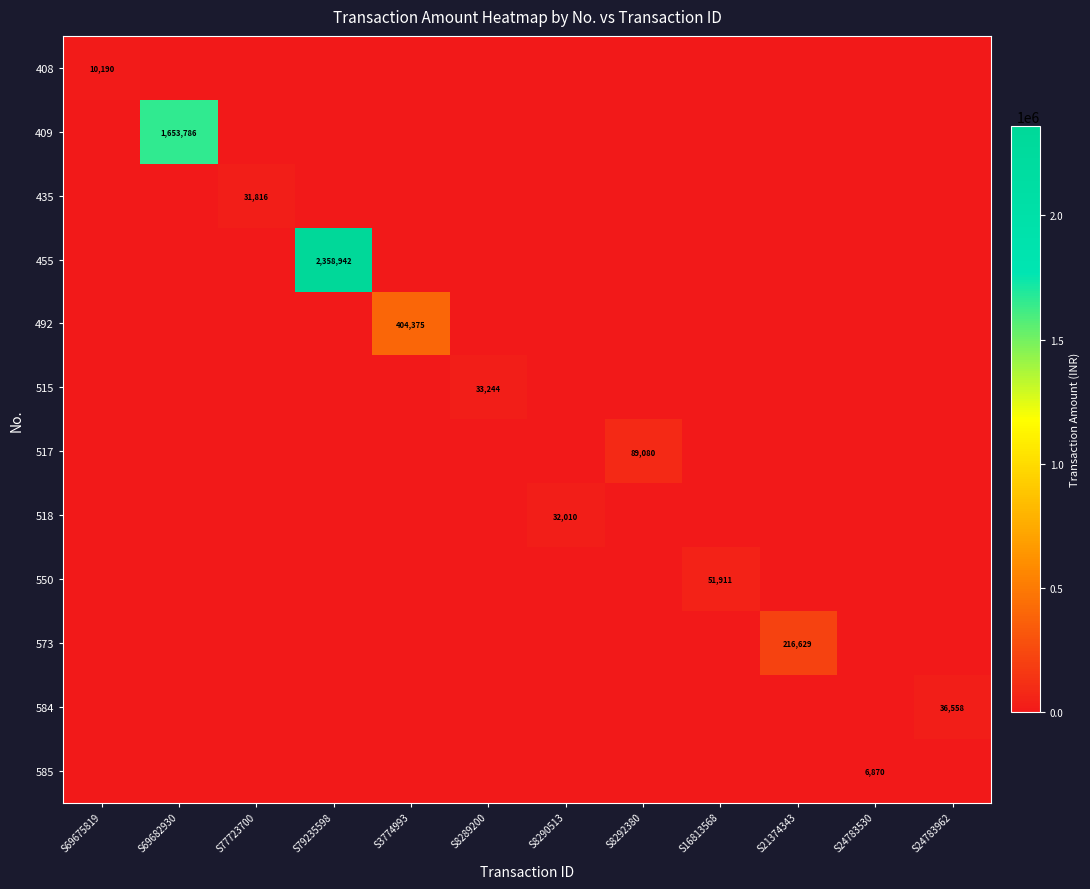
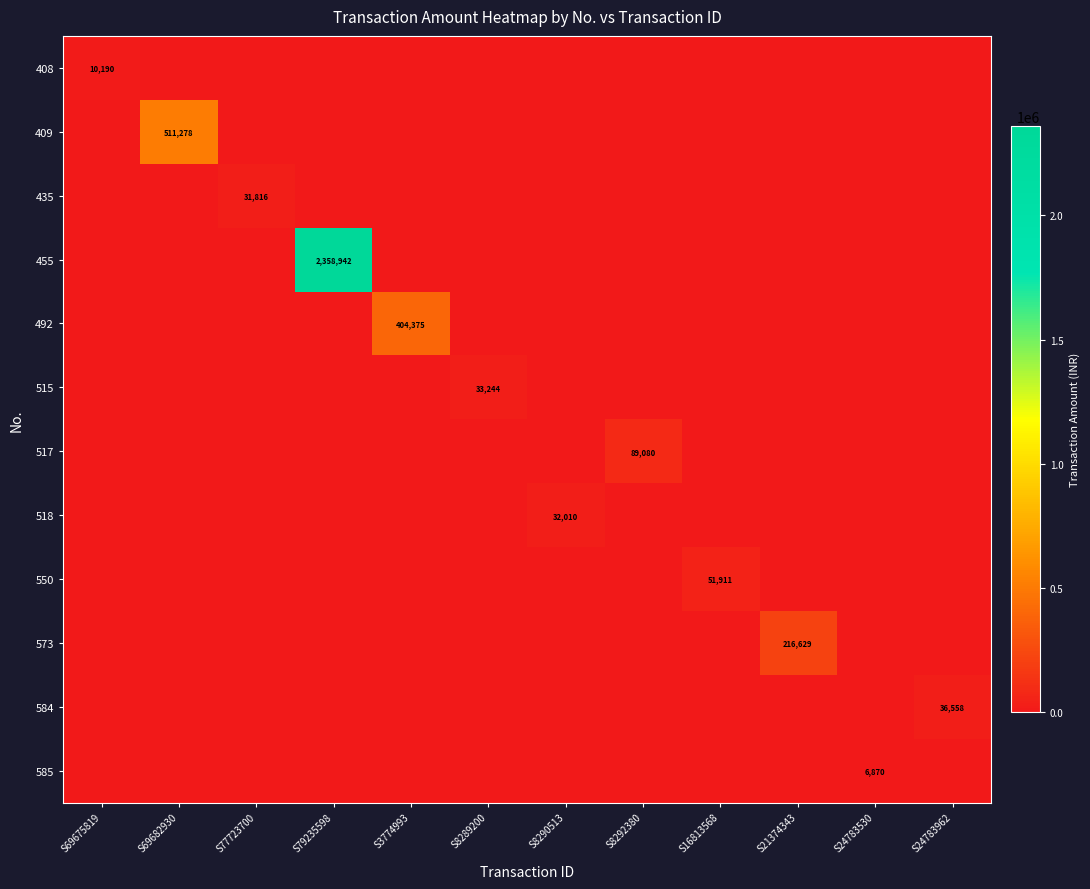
409, S69682930: 1,653,786 -> 511,278
